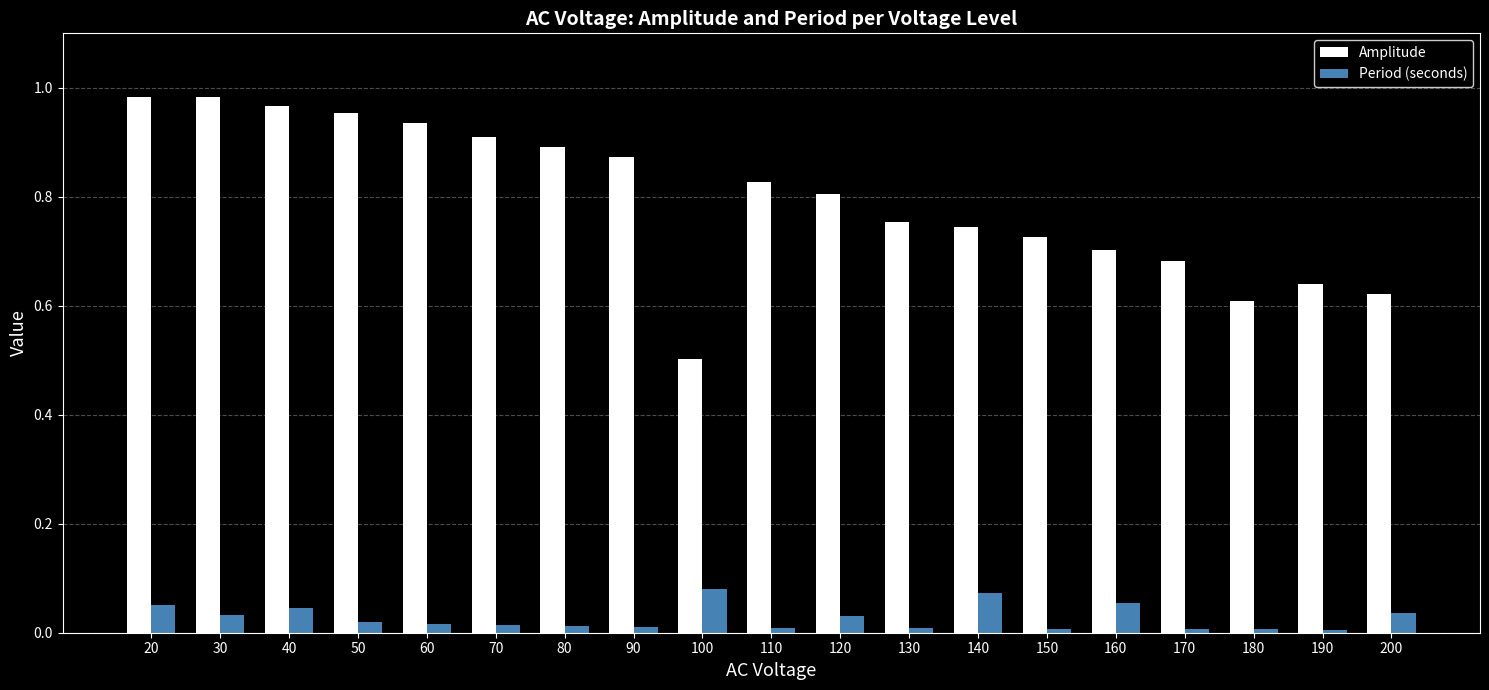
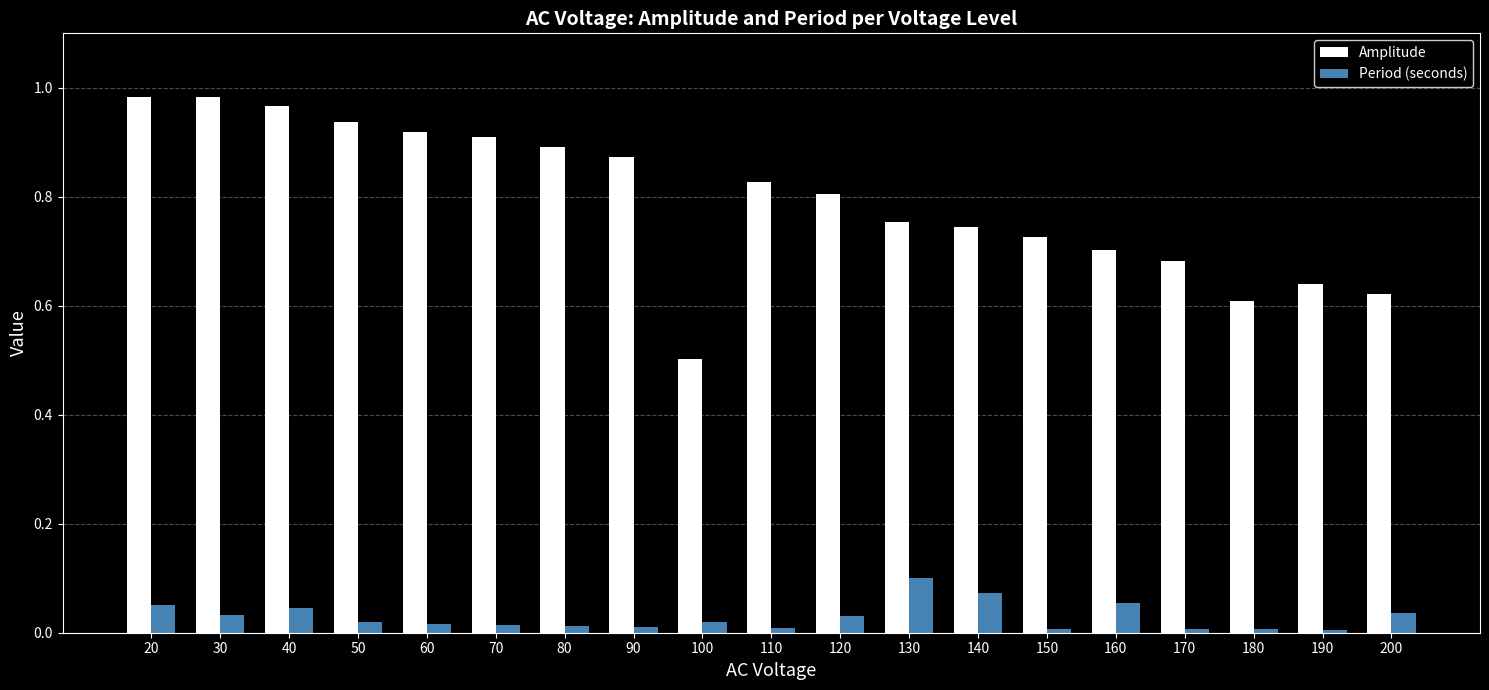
Amplitude, 50: 0.95 -> 0.94
Amplitude, 60: 0.93 -> 0.92
Period (seconds), 100: 0.08 -> 0.02
Period (seconds), 130: 0.01 -> 0.10
